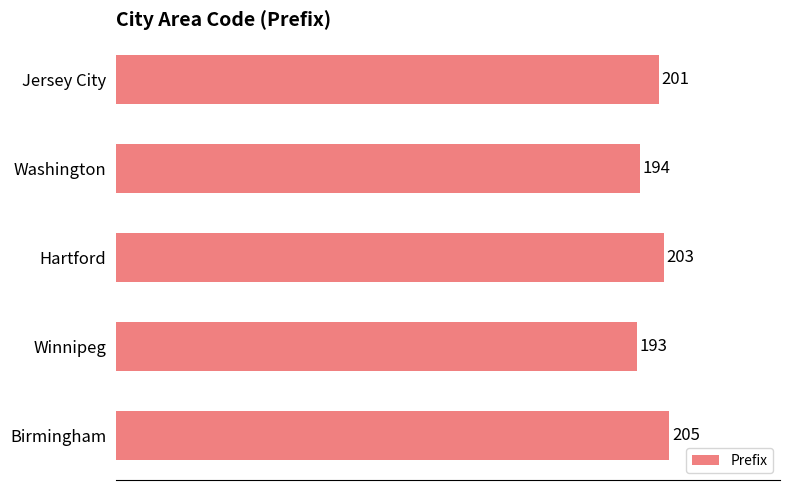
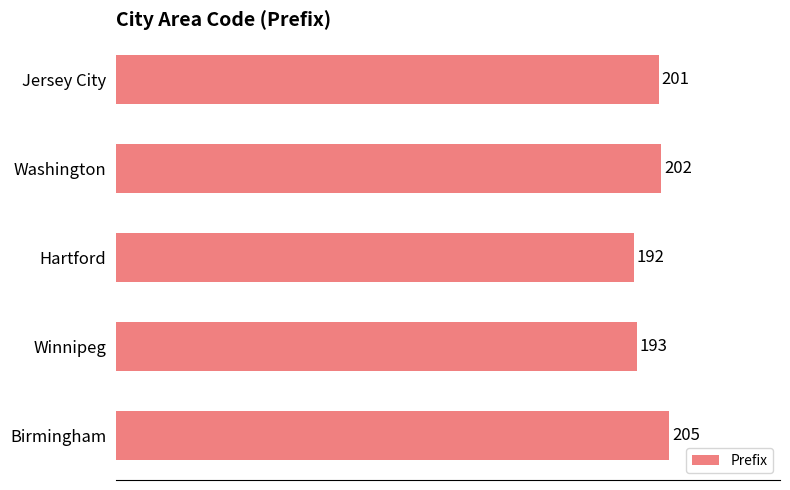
Washington: 194 -> 202
Hartford: 203 -> 192
